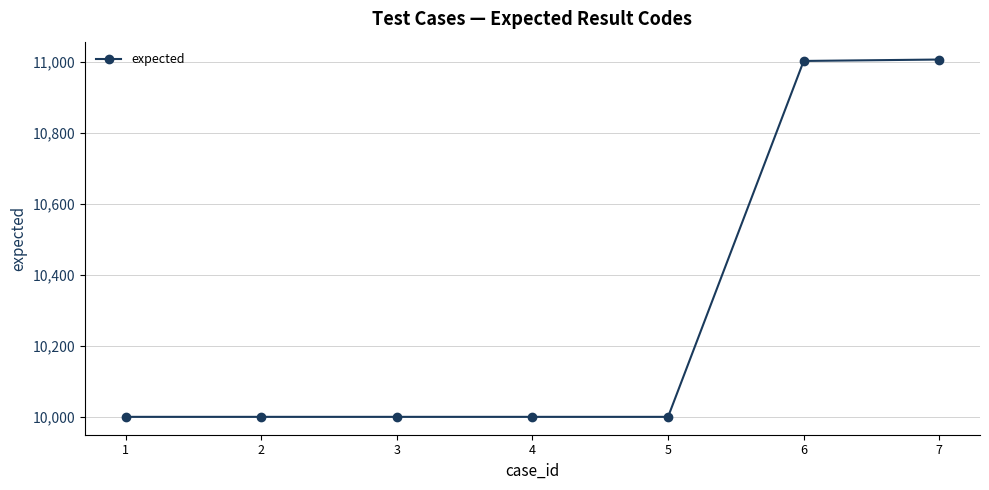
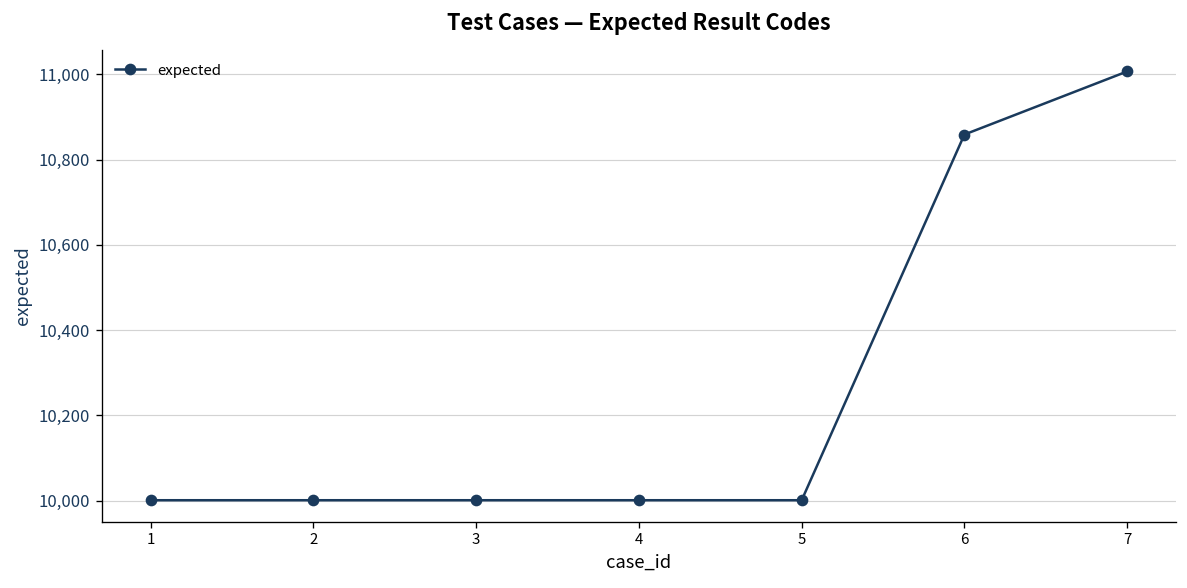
6: 11,000 -> 10,860
